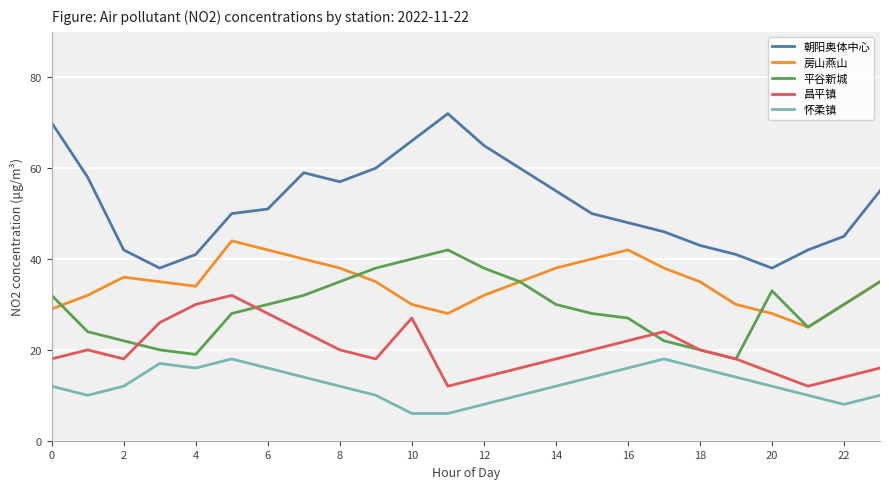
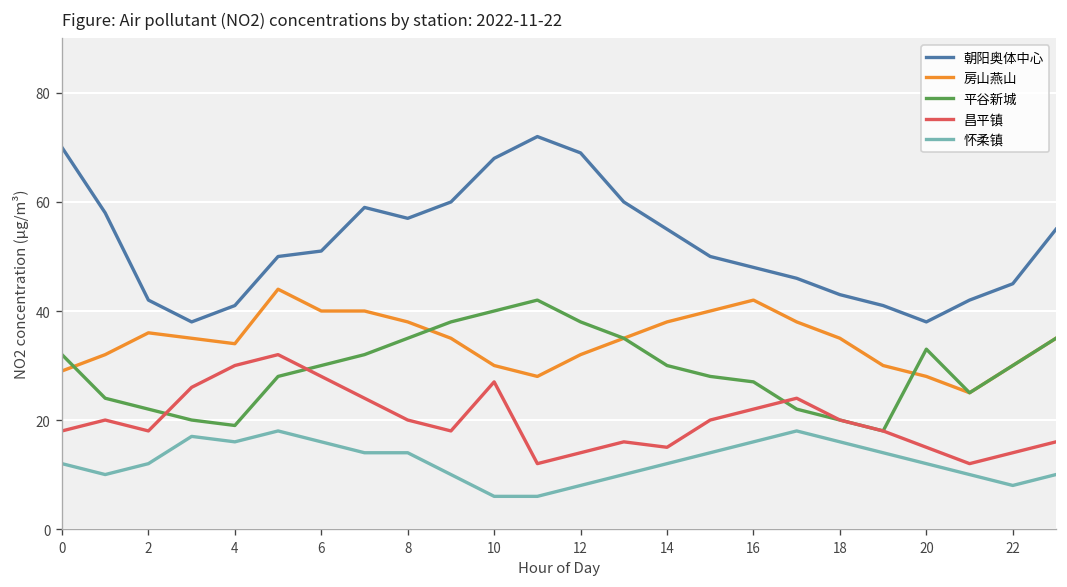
房山燕山, 6: 42 -> 40
怀柔镇, 8: 12 -> 14
朝阳奥体中心, 10: 66 -> 68
朝阳奥体中心, 12: 65 -> 69
昌平镇, 14: 18 -> 15
